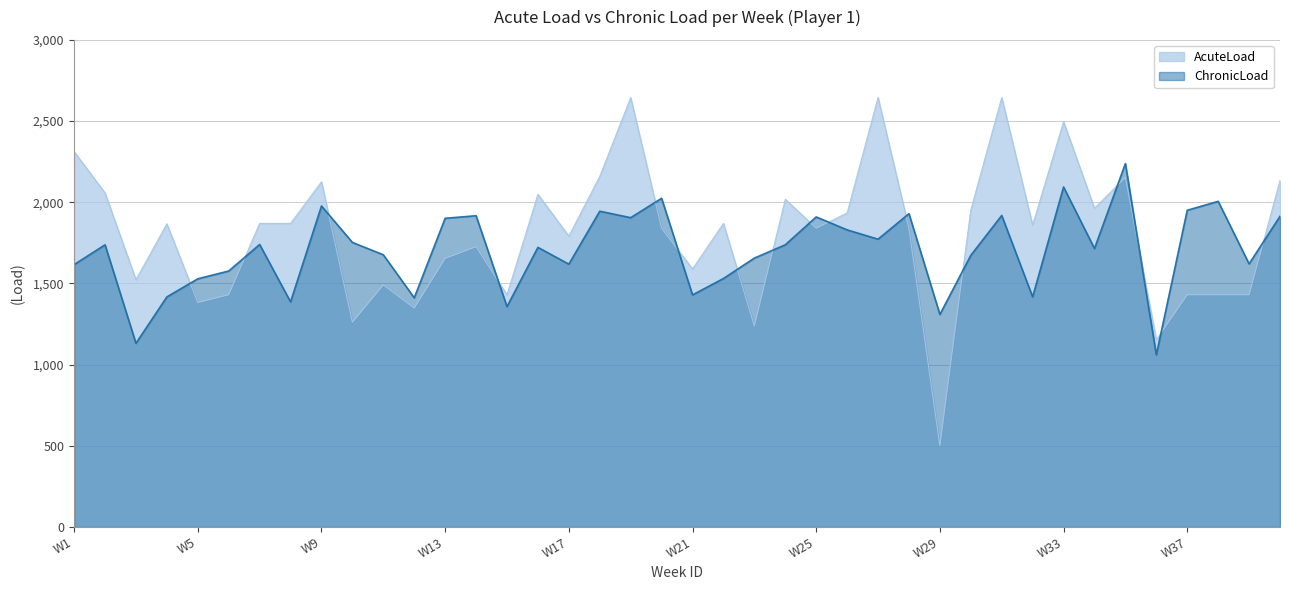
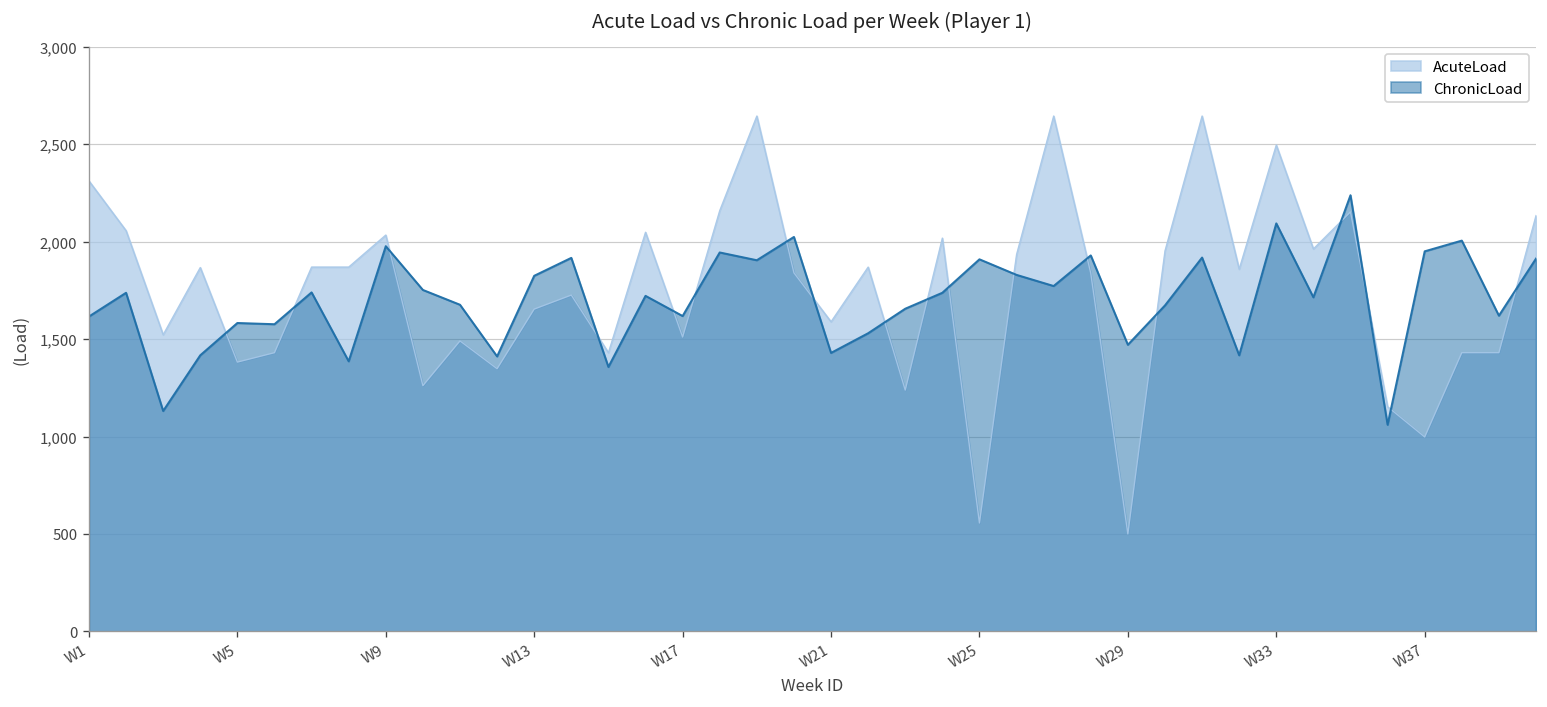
ChronicLoad, W5: 1,530 -> 1,580
AcuteLoad, W9: 2,130 -> 2,030
ChronicLoad, W13: 1,900 -> 1,820
AcuteLoad, W17: 1,790 -> 1,510
AcuteLoad, W25: 1,840 -> 560
ChronicLoad, W29: 1,310 -> 1,470
AcuteLoad, W37: 1,430 -> 1,000
